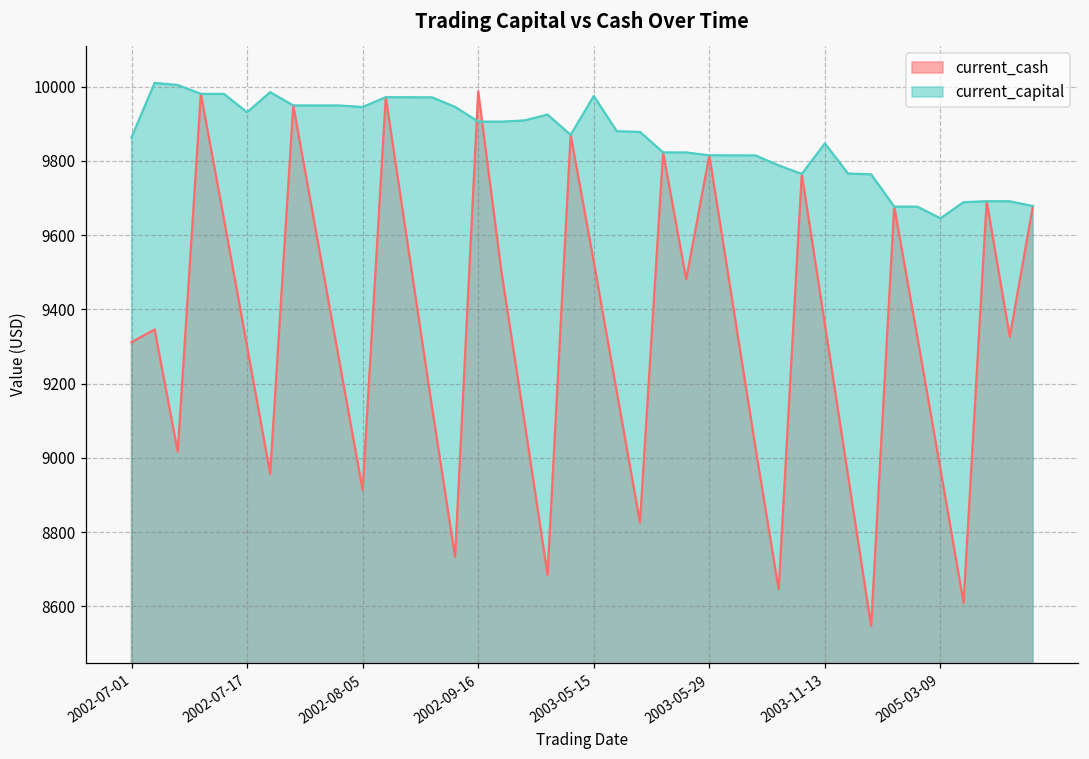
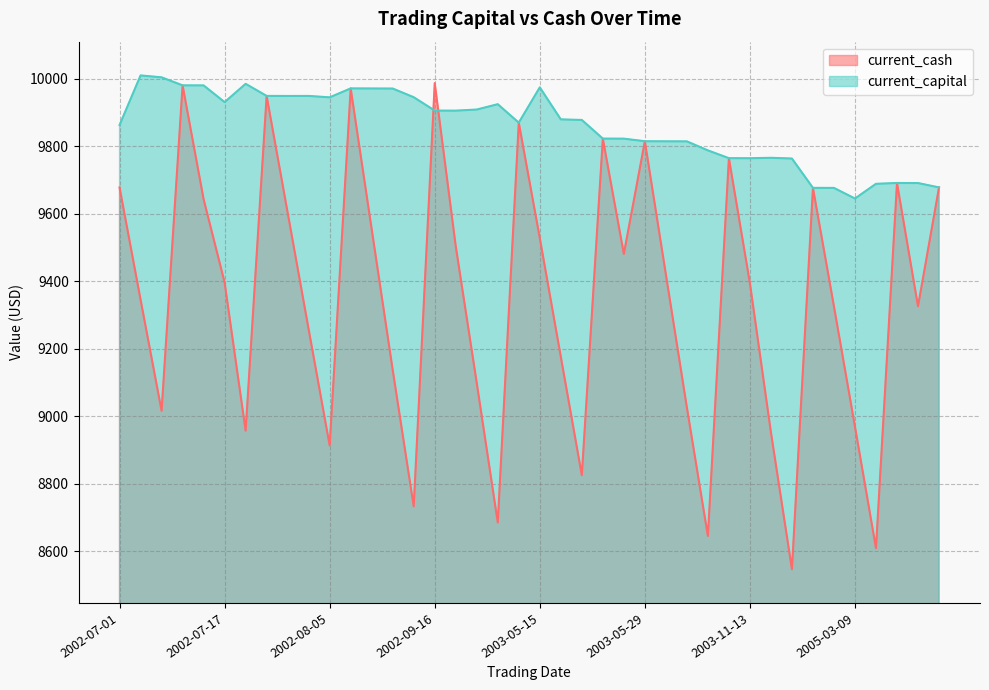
current_cash, 2002-07-01: 9310 -> 9680
current_cash, 2002-07-17: 9300 -> 9400
current_cash, 2003-11-13: 9360 -> 9390
current_capital, 2003-11-13: 9850 -> 9760
